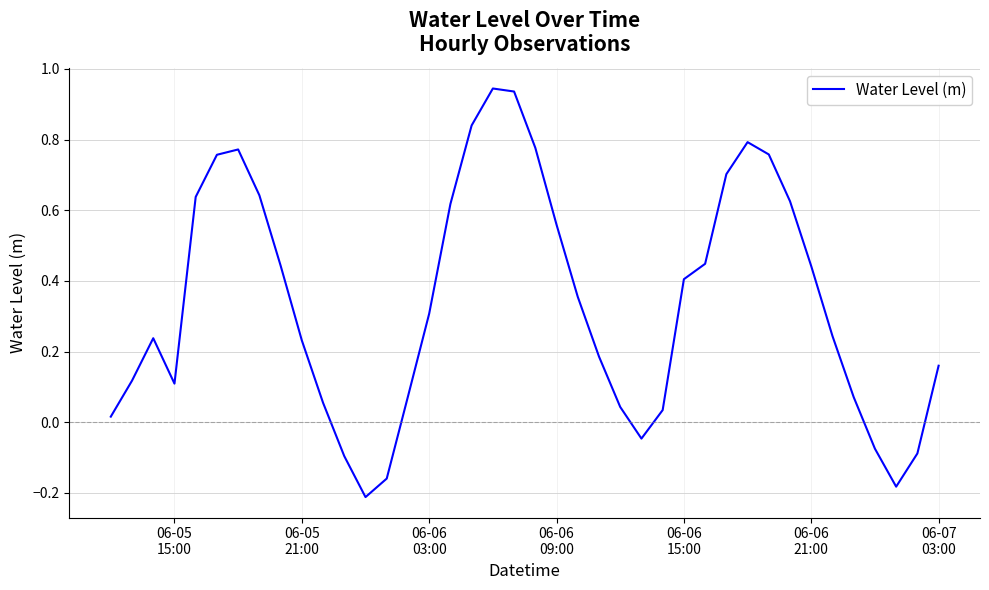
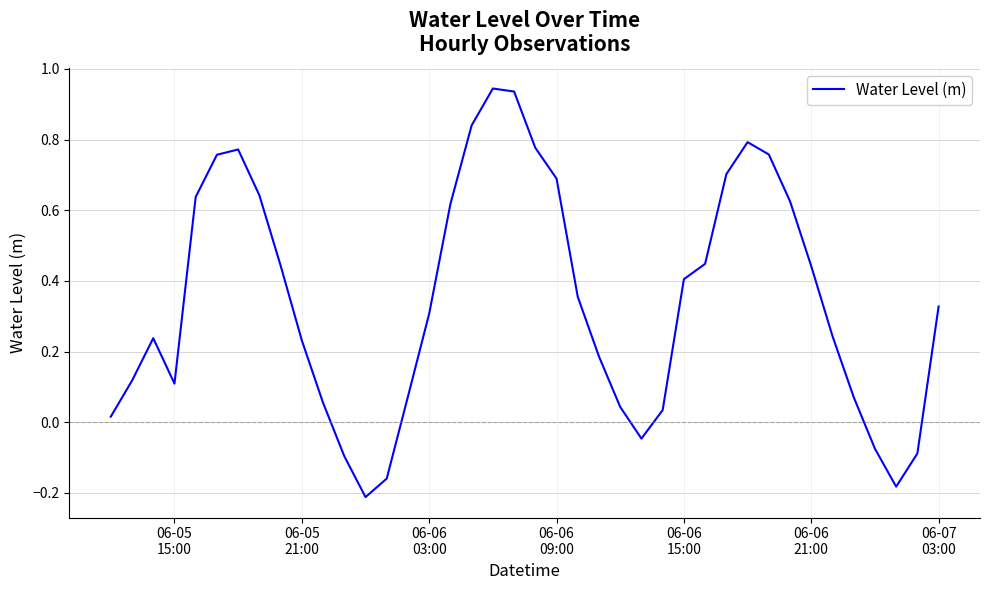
06-06 09:00: 0.56 -> 0.69
06-07 03:00: 0.16 -> 0.33
